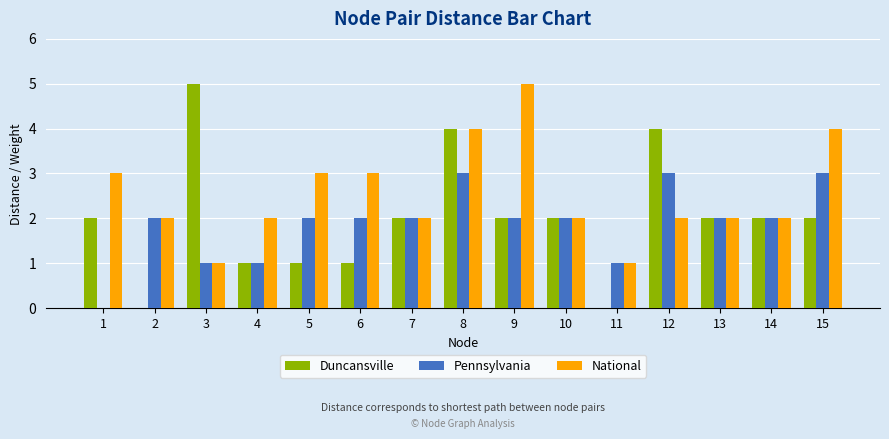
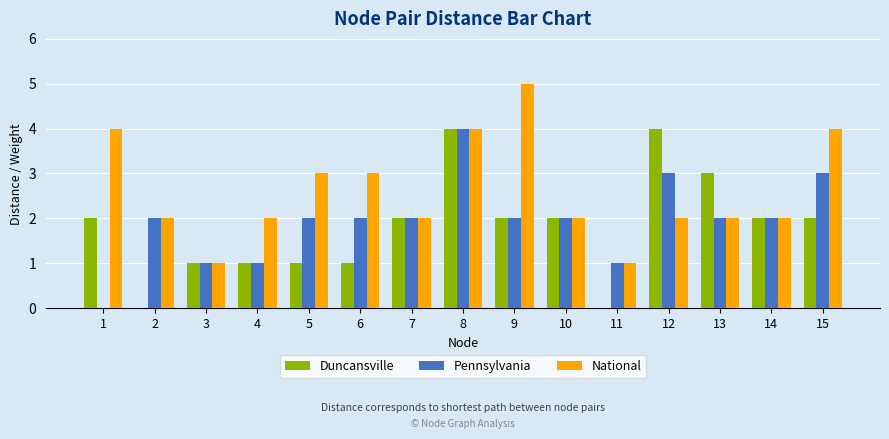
National, 1: 3 -> 4
Duncansville, 3: 5 -> 1
Pennsylvania, 8: 3 -> 4
Duncansville, 13: 2 -> 3
